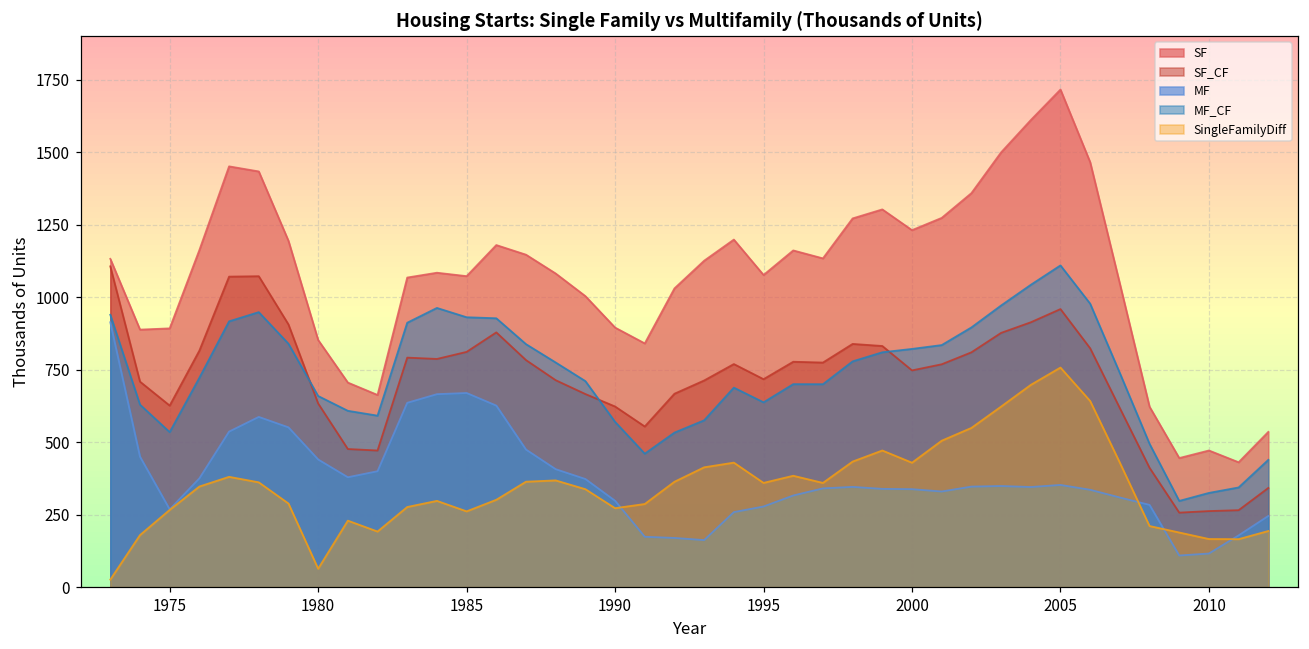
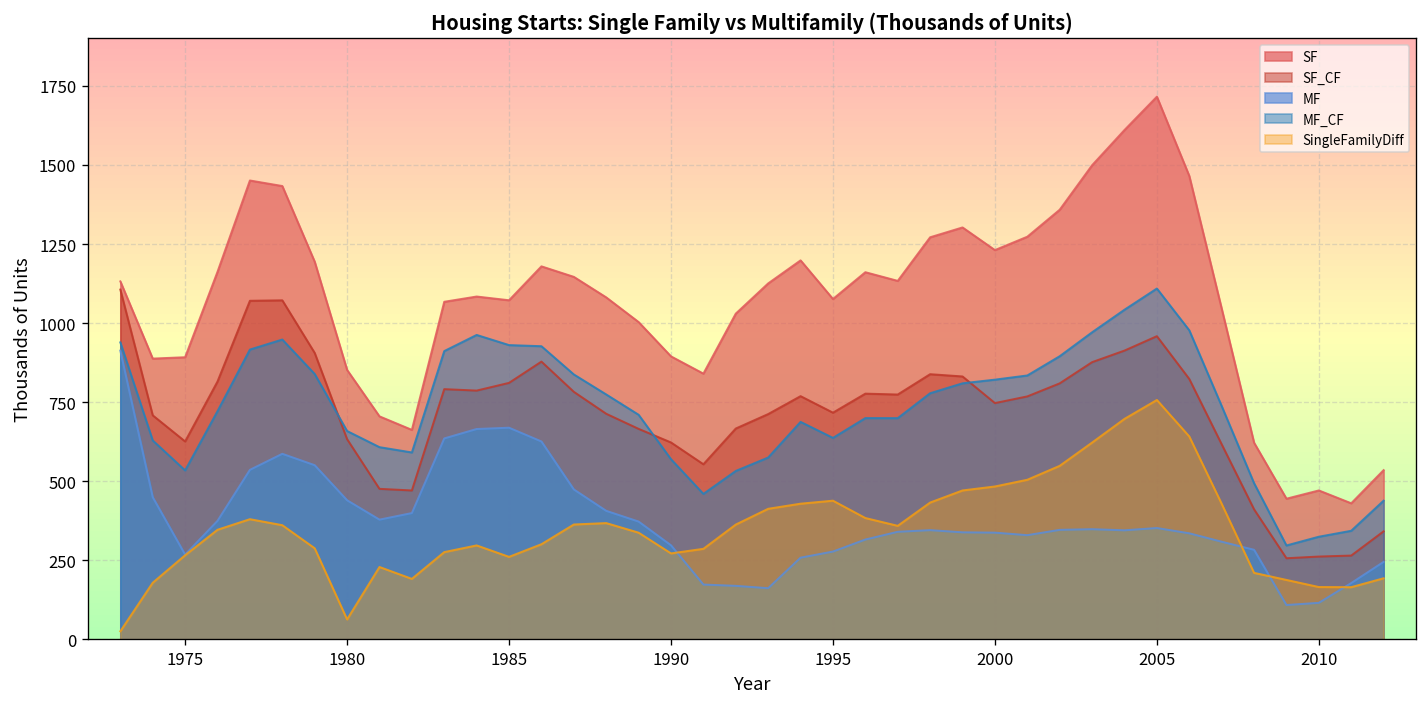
SingleFamilyDiff, 1995: 360 -> 440
SingleFamilyDiff, 2000: 430 -> 480
